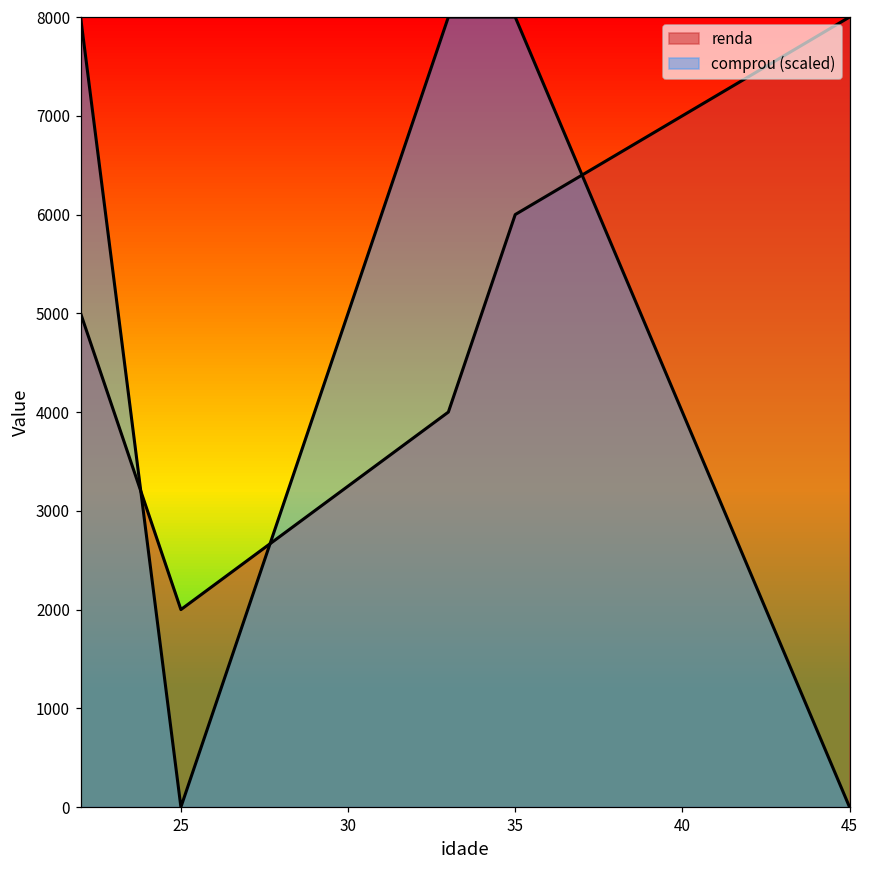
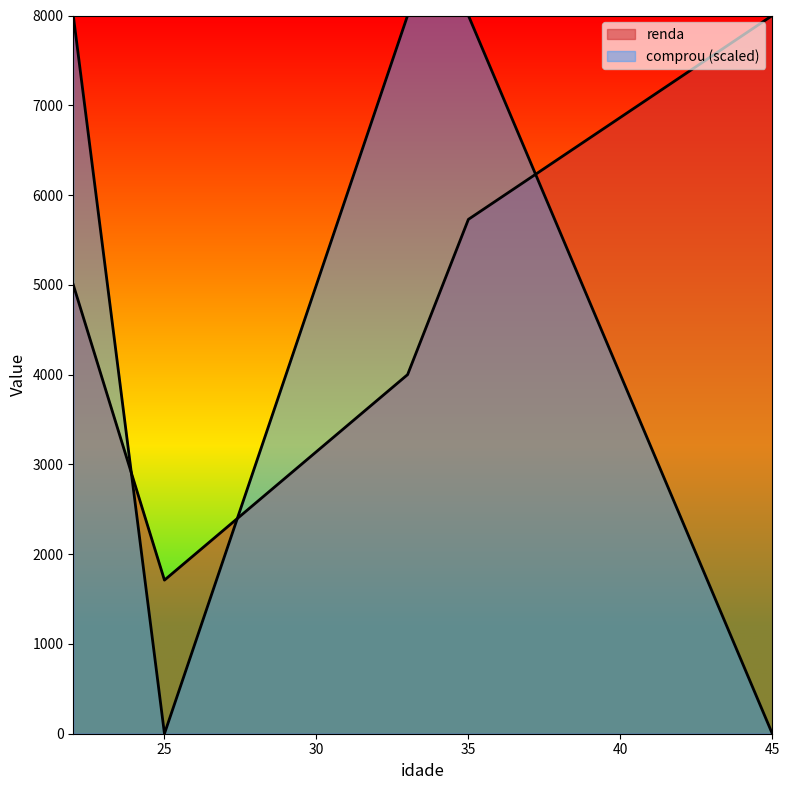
renda, 25: 2000 -> 1700
renda, 35: 6000 -> 5700
